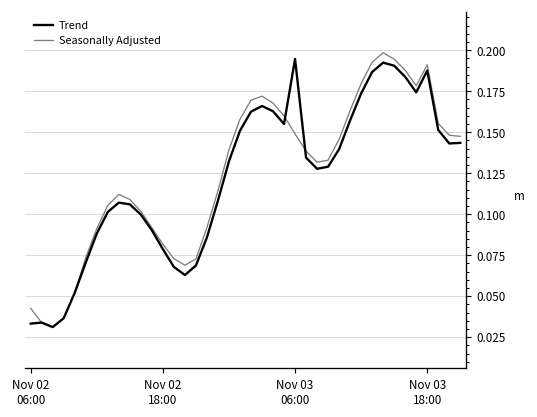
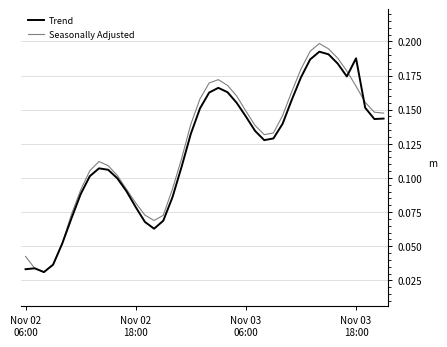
Trend, Nov 03 06:00: 0.195 -> 0.145
Seasonally Adjusted, Nov 03 18:00: 0.191 -> 0.167
